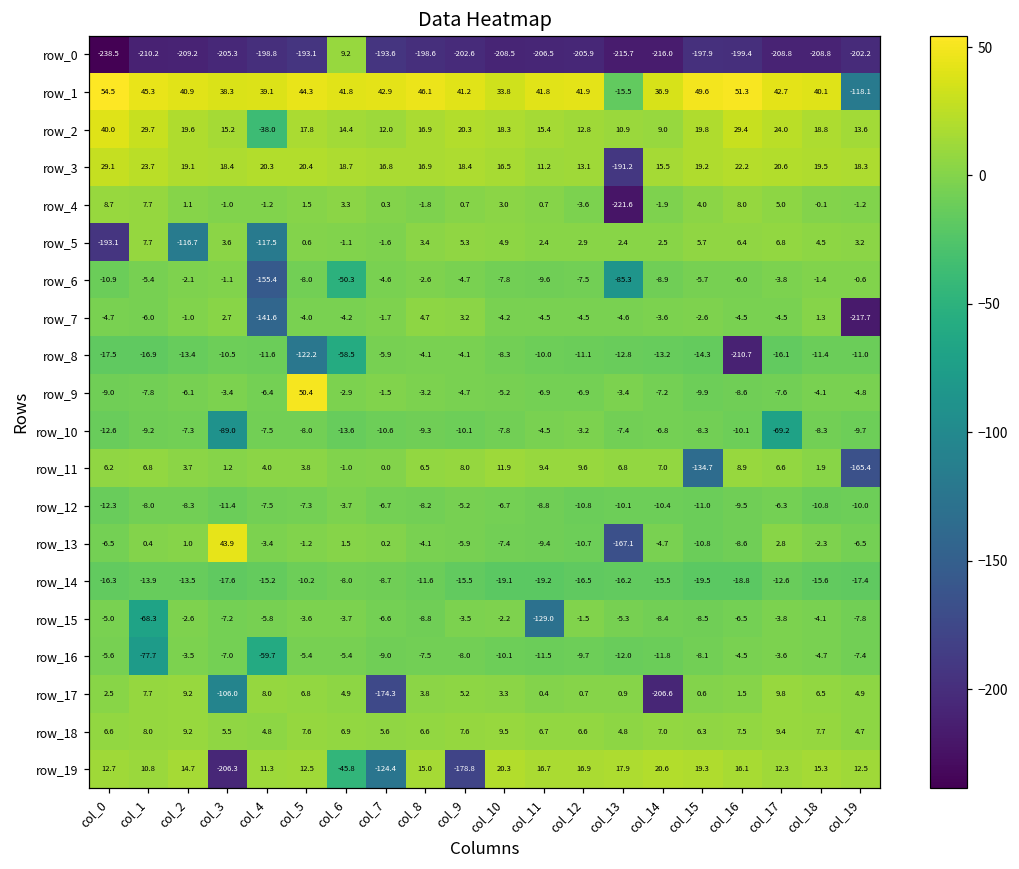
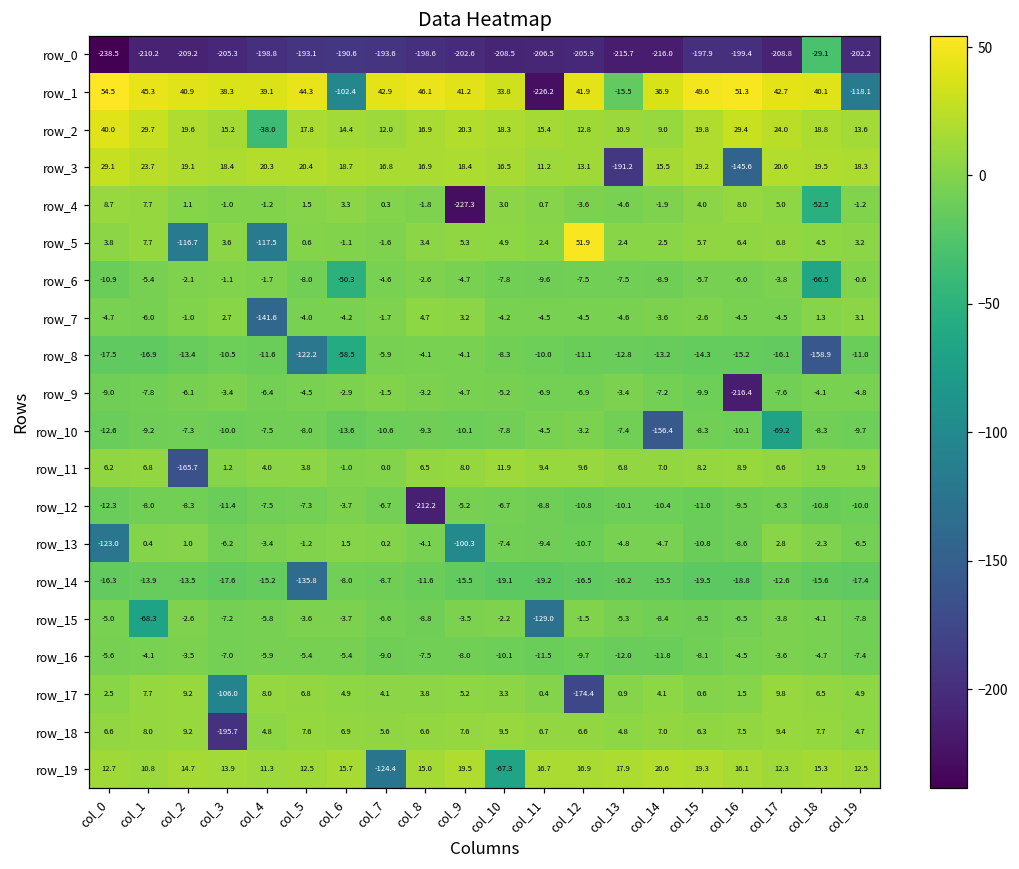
row_0, col_6: 9.2 -> -190.6
row_0, col_18: -208.8 -> -29.1
row_1, col_6: 41.8 -> -102.4
row_1, col_11: 41.8 -> -226.2
row_3, col_16: 22.2 -> -145.6
row_4, col_9: 0.7 -> -227.3
row_4, col_13: -221.6 -> -4.6
row_4, col_18: -0.1 -> -52.5
row_5, col_0: -193.1 -> 3.8
row_5, col_12: 2.9 -> 51.9
row_6, col_4: -155.4 -> -1.7
row_6, col_13: -85.3 -> -7.5
row_6, col_18: -1.4 -> -66.5
row_7, col_19: -217.7 -> 3.1
row_8, col_16: -210.7 -> -15.2
row_8, col_18: -11.4 -> -158.9
row_9, col_5: 50.4 -> -4.5
row_9, col_16: -8.6 -> -216.4
row_10, col_3: -89.0 -> -10.0
row_10, col_14: -6.8 -> -156.4
row_11, col_2: 3.7 -> -165.7
row_11, col_15: -134.7 -> 8.2
row_11, col_19: -165.4 -> 1.9
row_12, col_8: -8.2 -> -212.2
row_13, col_0: -6.5 -> -123.0
row_13, col_3: 43.9 -> -6.2
row_13, col_9: -5.9 -> -100.3
row_13, col_13: -167.1 -> -4.8
row_14, col_5: -10.2 -> -135.8
row_16, col_1: -77.7 -> -4.1
row_16, col_4: -59.7 -> -5.9
row_17, col_7: -174.3 -> 4.1
row_17, col_12: 0.7 -> -174.4
row_17, col_14: -206.6 -> 4.1
row_18, col_3: 5.5 -> -195.7
row_19, col_3: -206.3 -> 13.9
row_19, col_6: -45.8 -> 15.7
row_19, col_9: -178.8 -> 19.5
row_19, col_10: 20.3 -> -67.3
